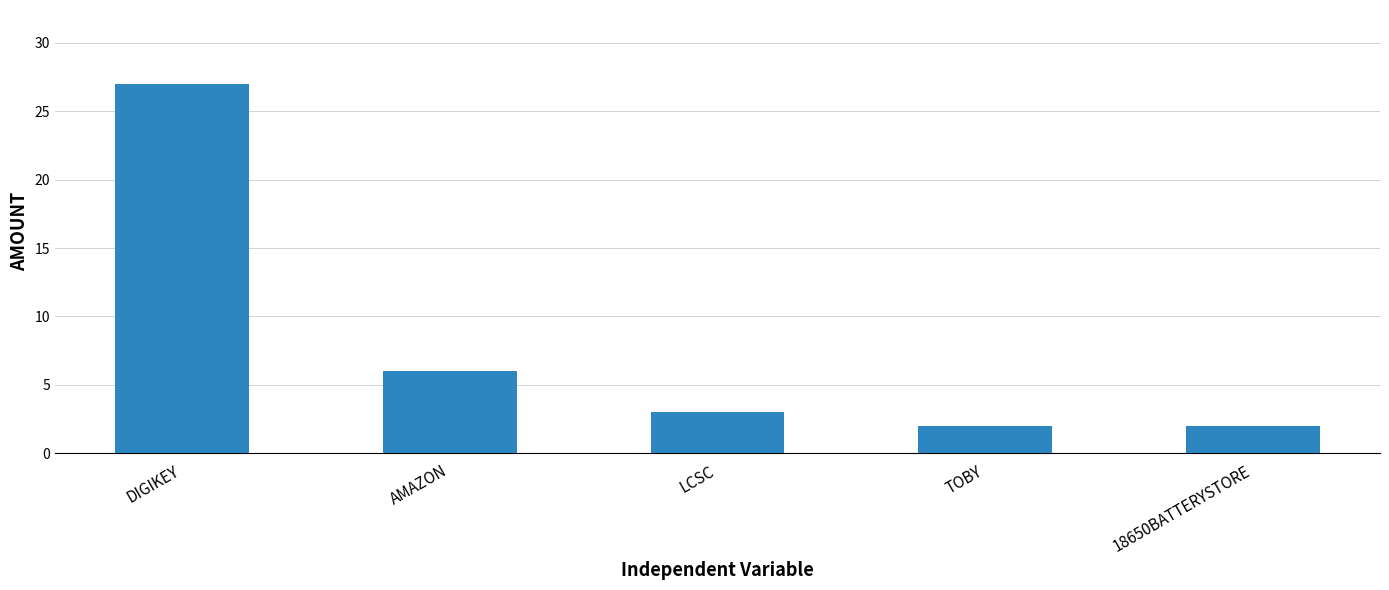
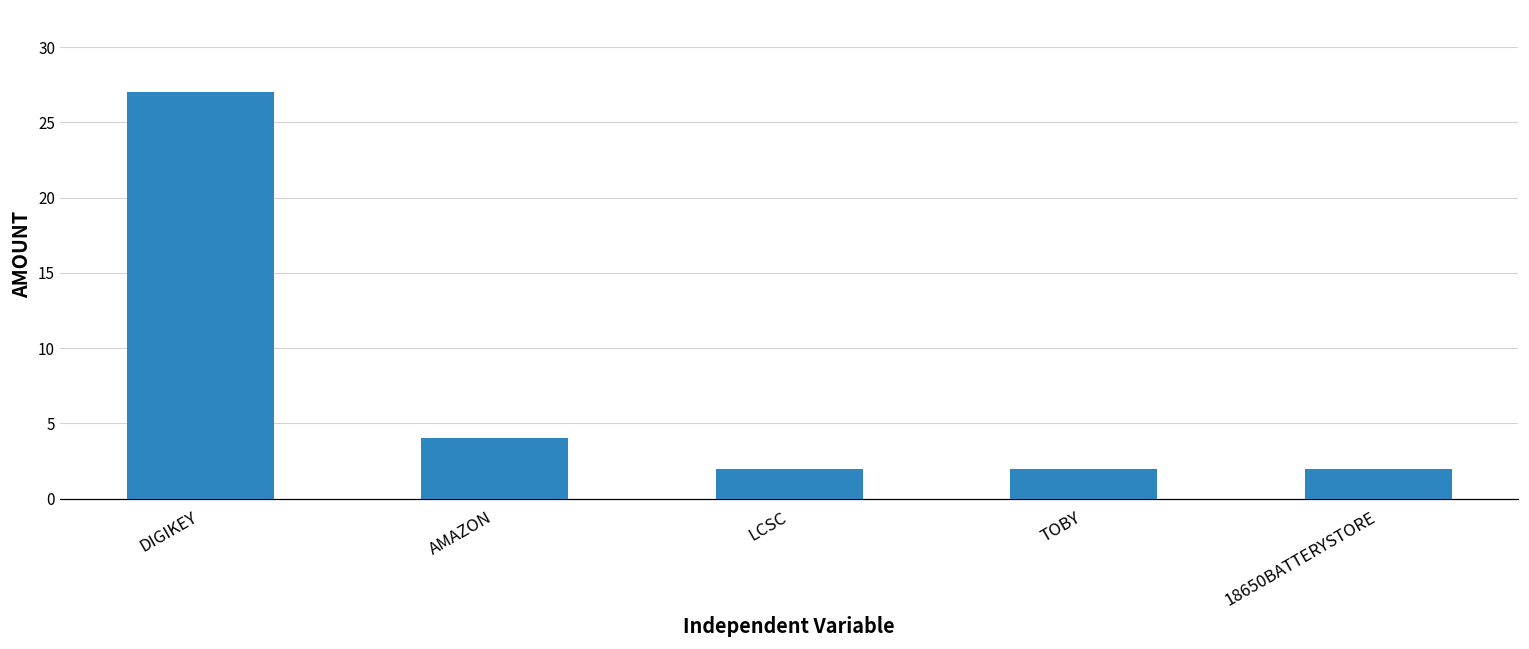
AMAZON: 6 -> 4
LCSC: 3 -> 2
